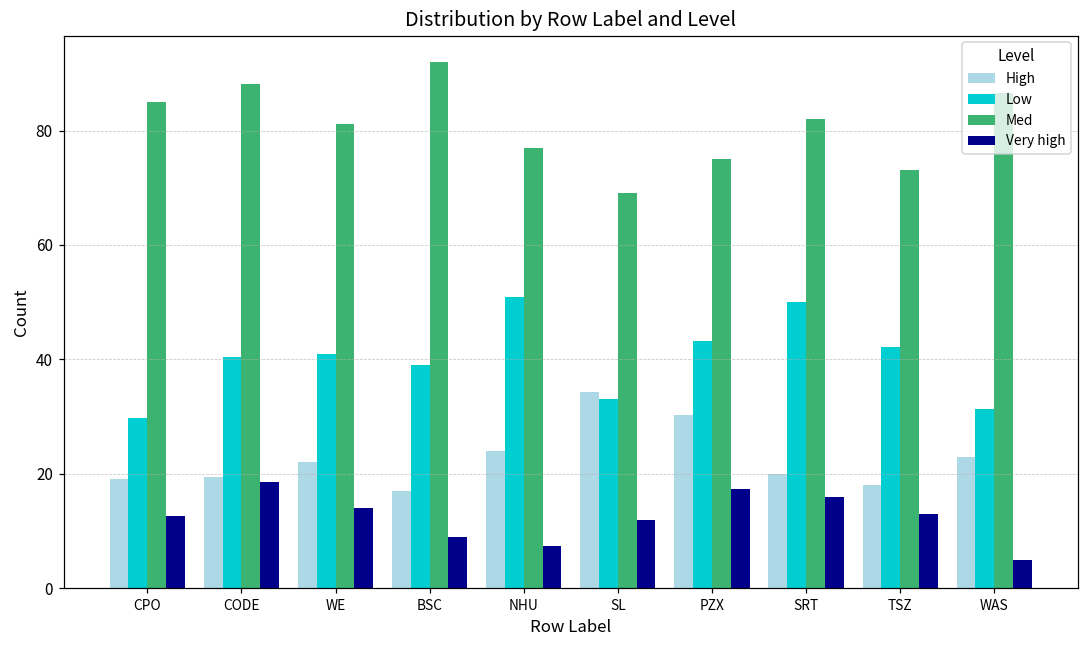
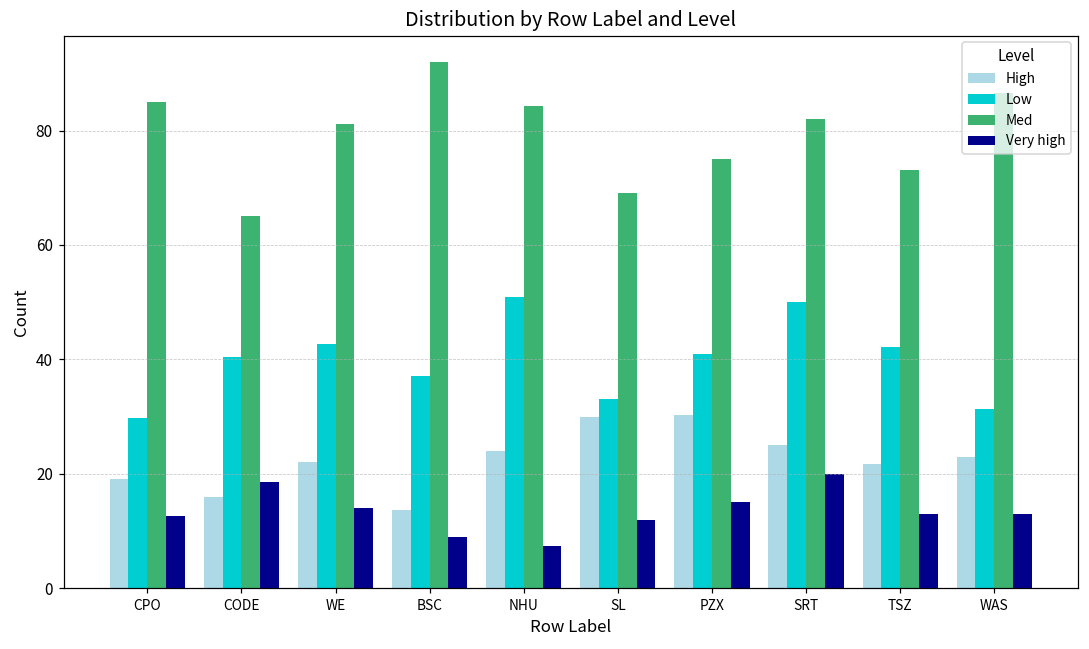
High, CODE: 20 -> 16
Med, CODE: 88 -> 65
Low, WE: 41 -> 43
High, BSC: 17 -> 14
Low, BSC: 39 -> 37
Med, NHU: 77 -> 84
High, SL: 34 -> 30
Low, PZX: 43 -> 41
Very high, PZX: 17 -> 15
High, SRT: 20 -> 25
Very high, SRT: 16 -> 20
High, TSZ: 18 -> 22
Very high, WAS: 5 -> 13
